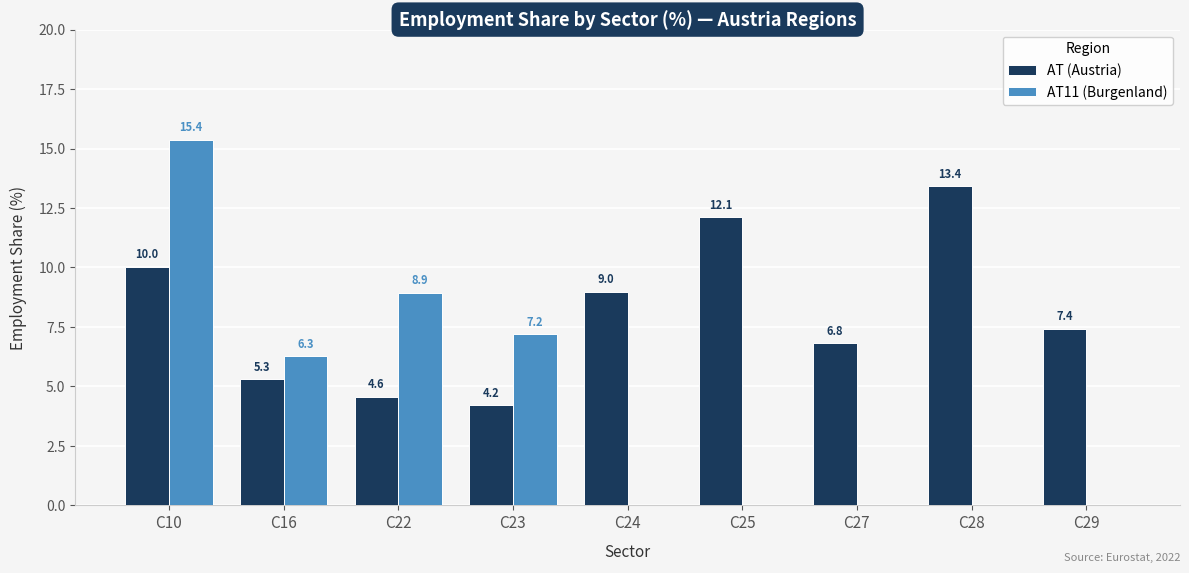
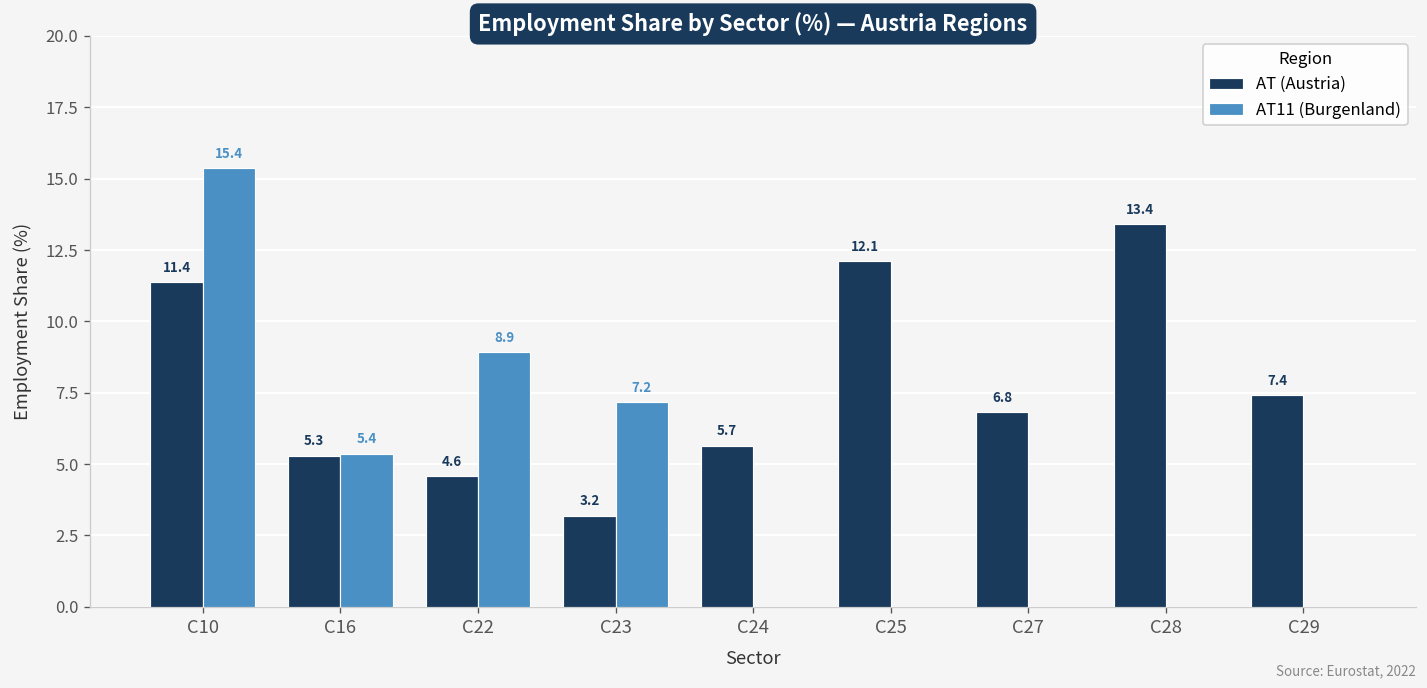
AT (Austria), C10: 10.0 -> 11.4
AT11 (Burgenland), C16: 6.3 -> 5.4
AT (Austria), C23: 4.2 -> 3.2
AT (Austria), C24: 9.0 -> 5.7
